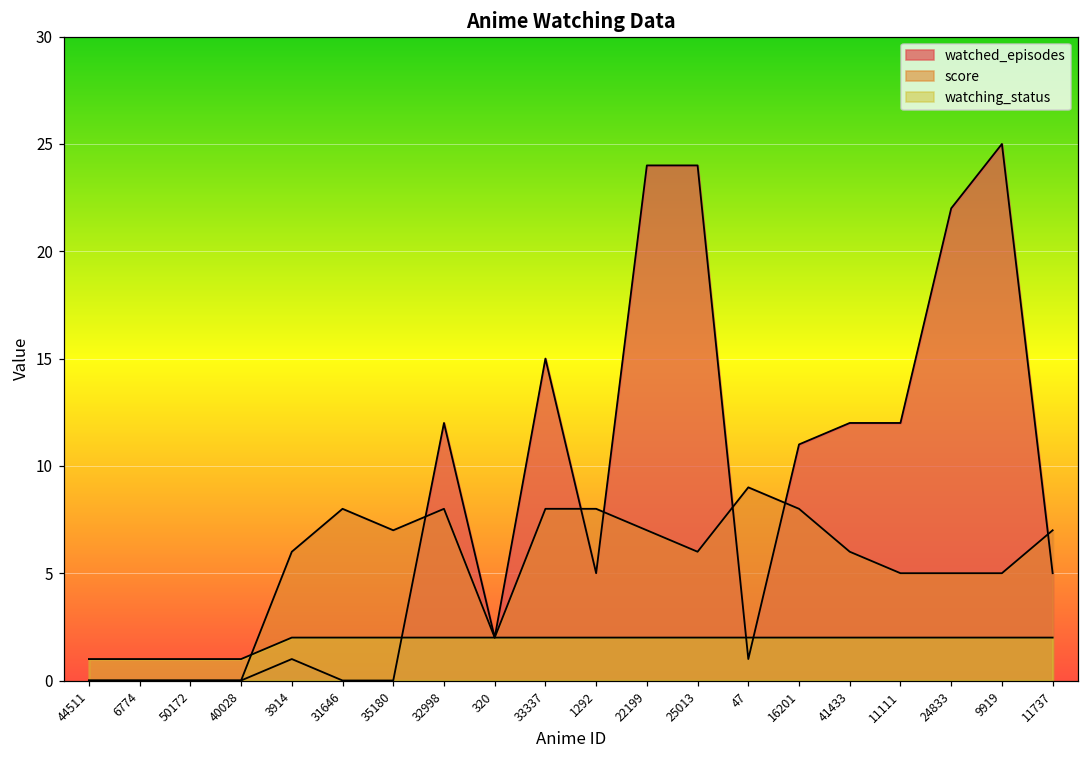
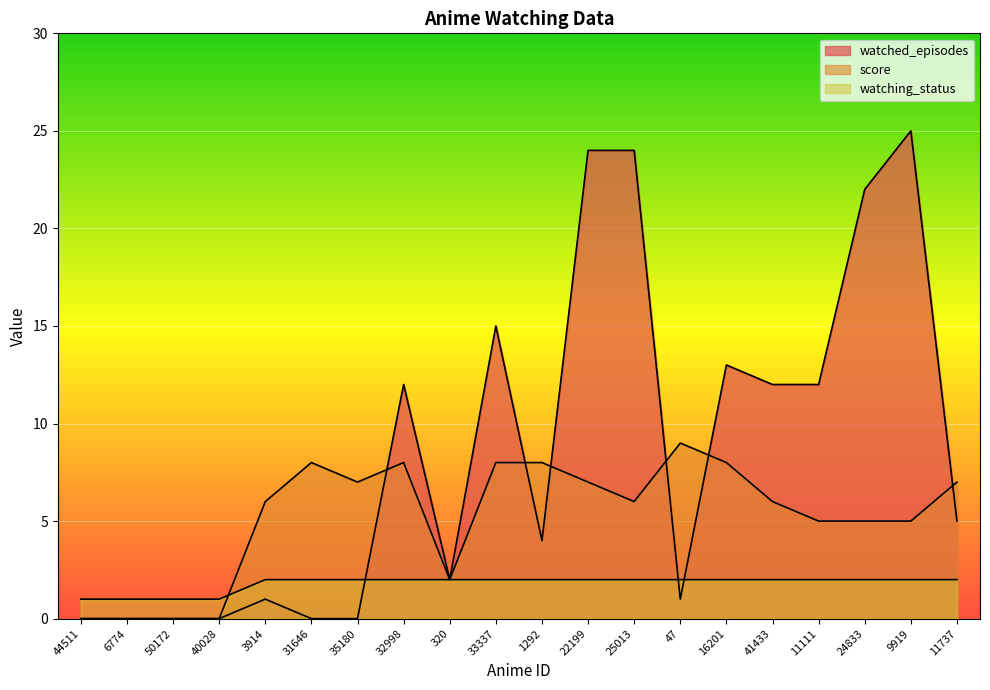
watched_episodes, 1292: 5 -> 4
watched_episodes, 16201: 11 -> 13
